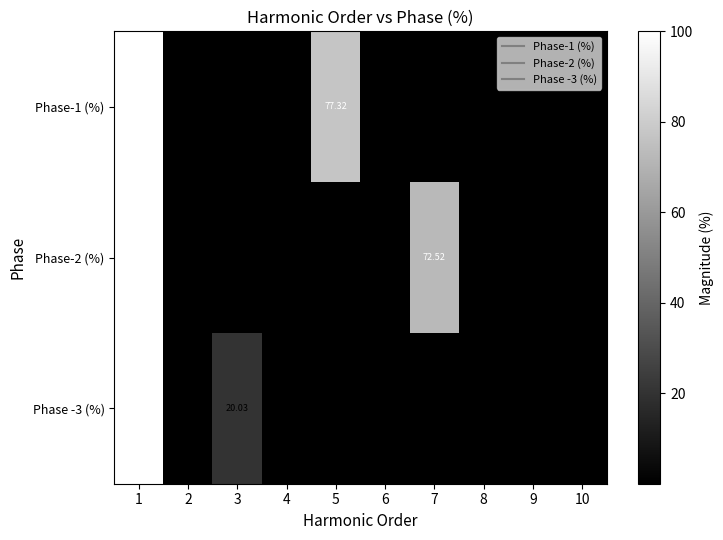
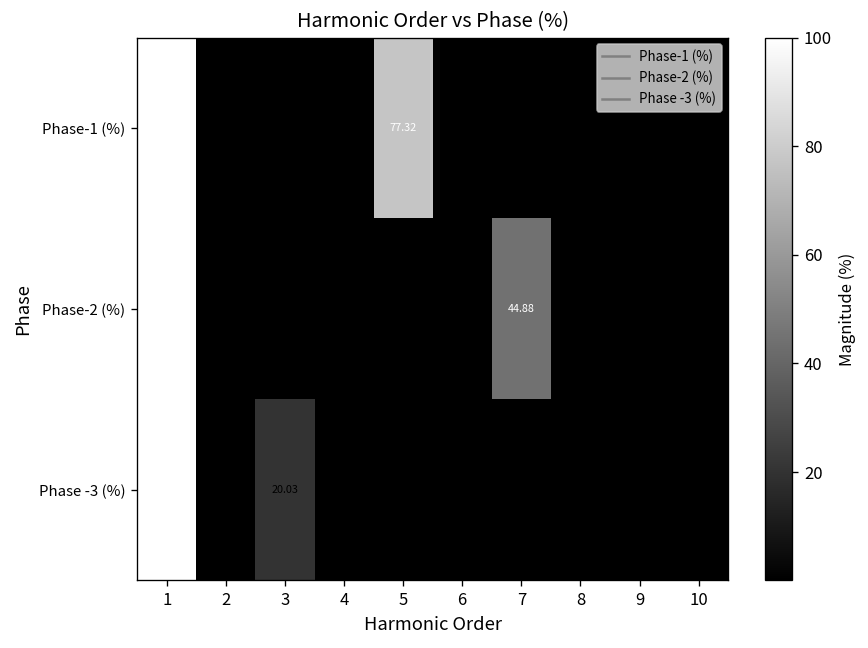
Phase-2 (%), 7: 72.52 -> 44.88
